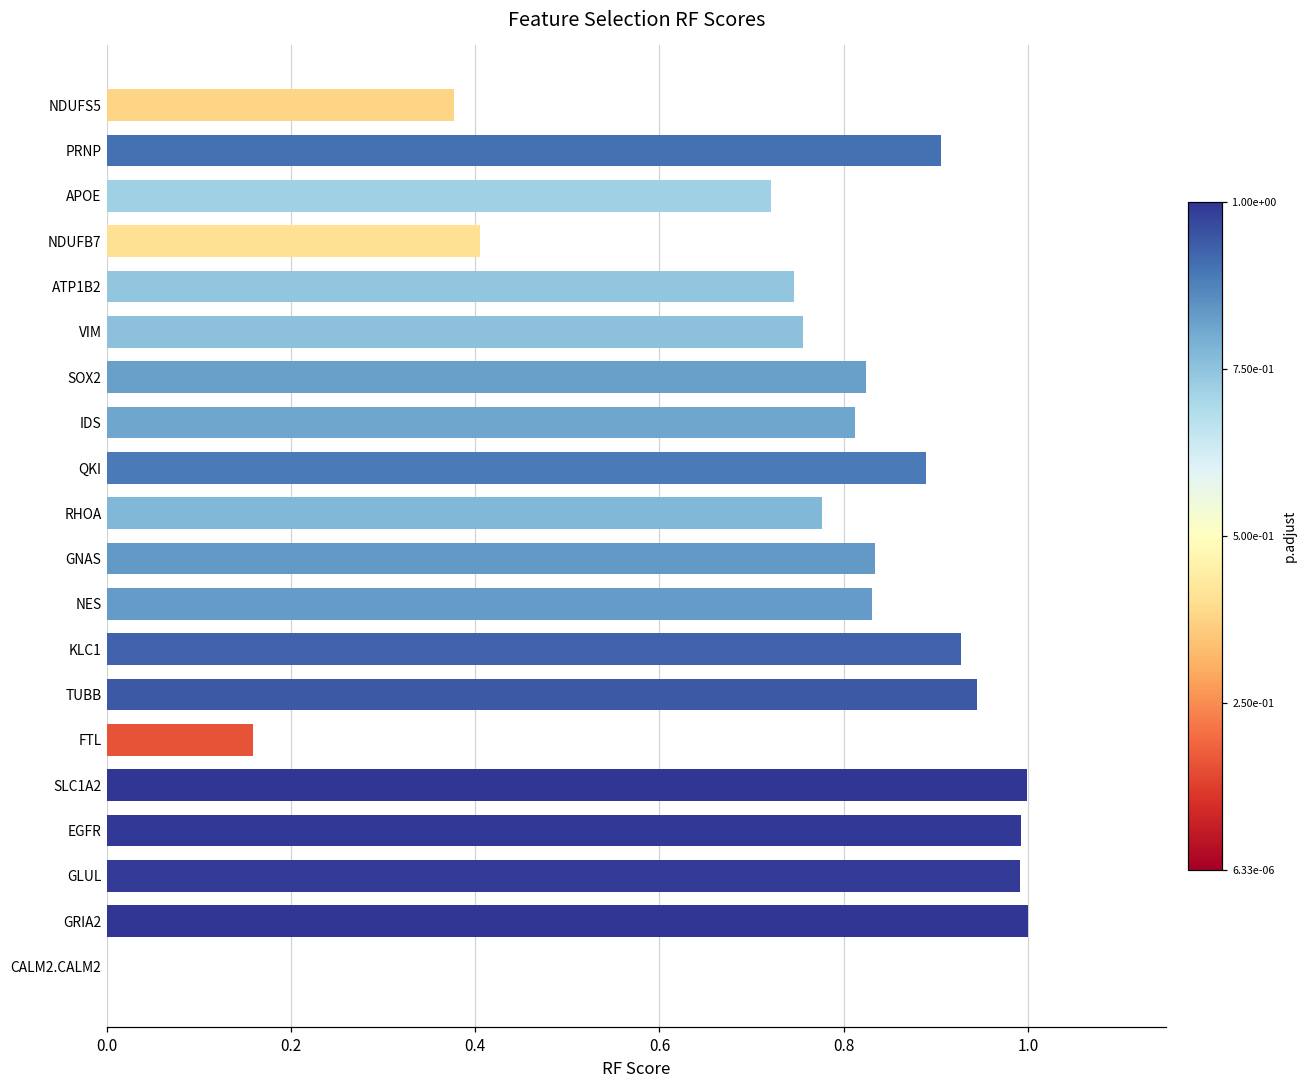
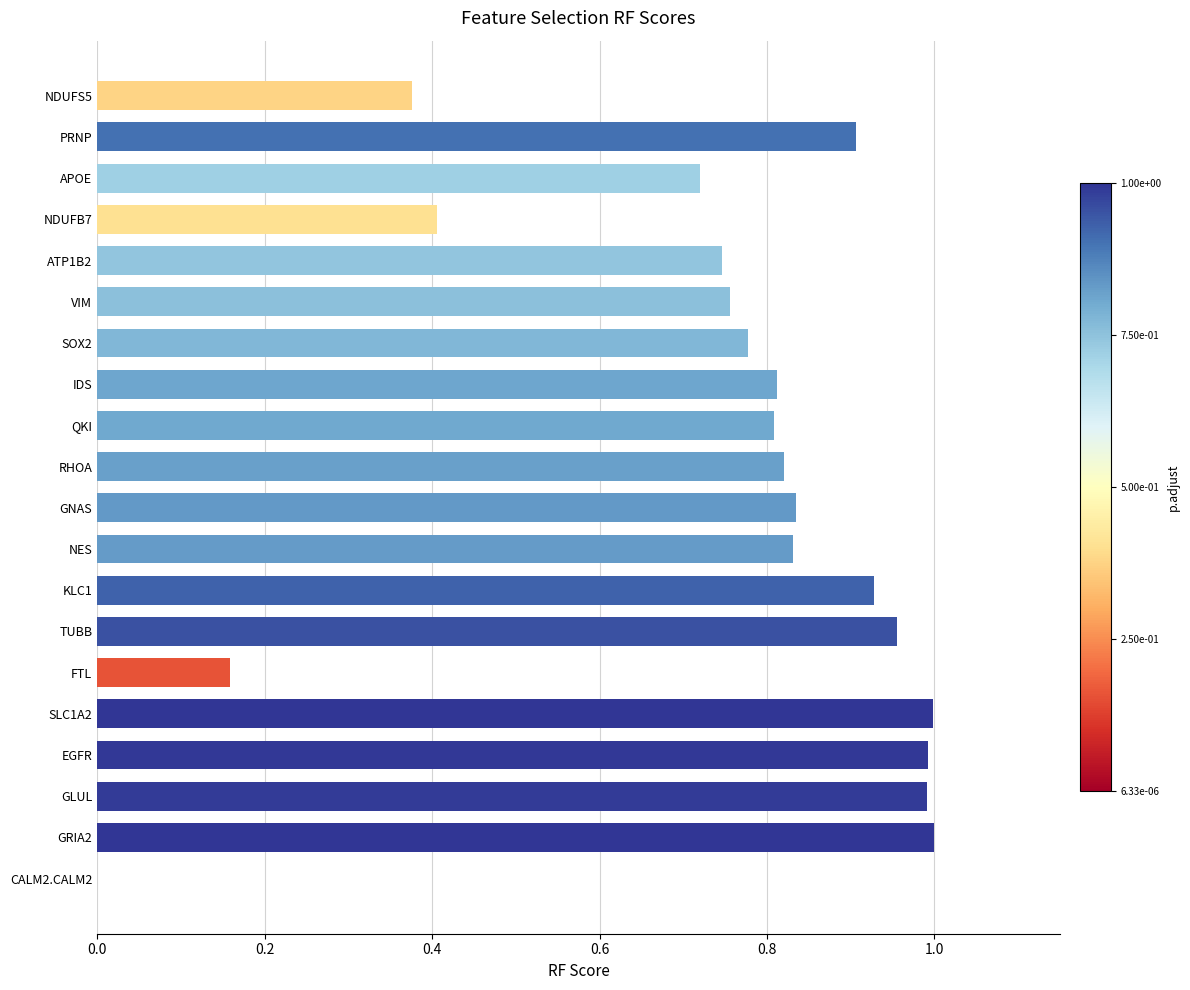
SOX2: 0.82 -> 0.78
QKI: 0.89 -> 0.81
RHOA: 0.78 -> 0.82
TUBB: 0.94 -> 0.96
